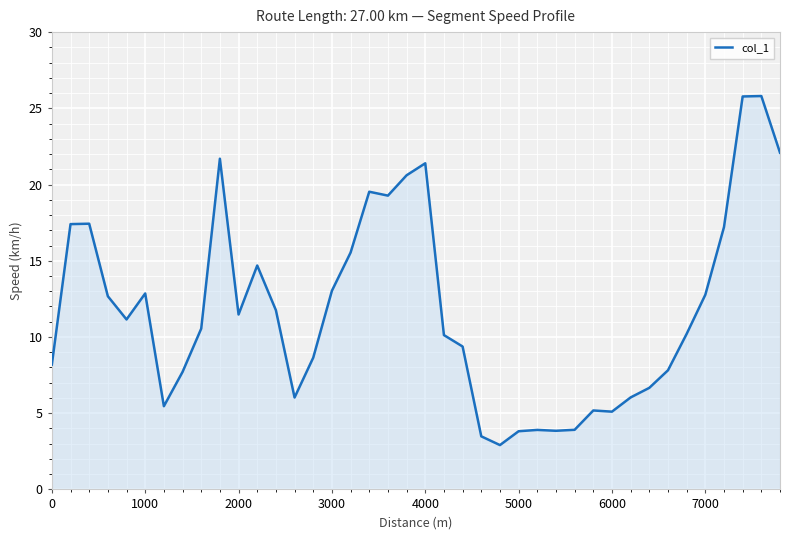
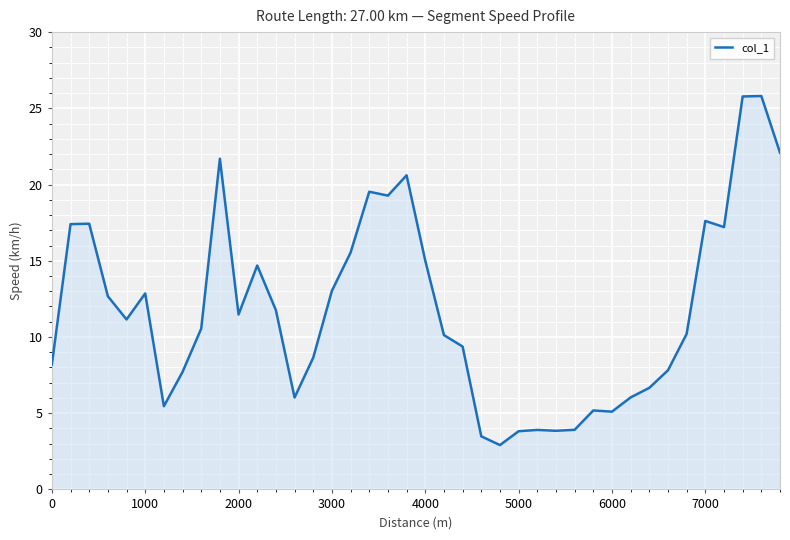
4000: 21.4 -> 15.0
7000: 12.8 -> 17.6
